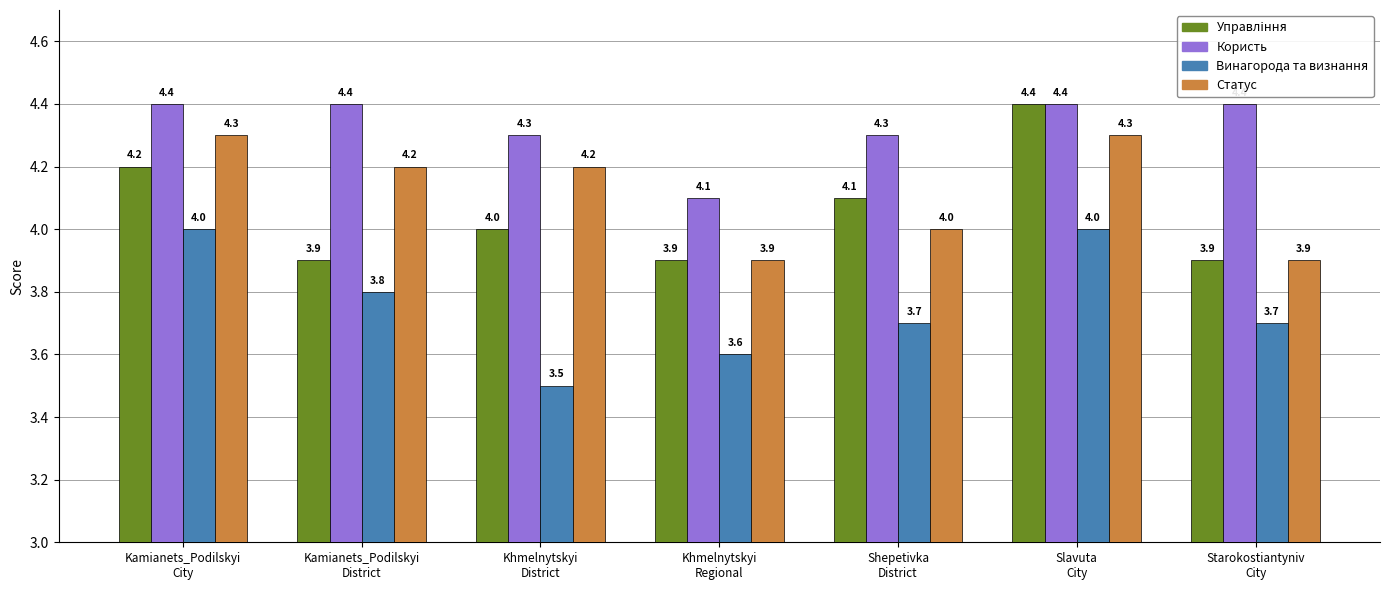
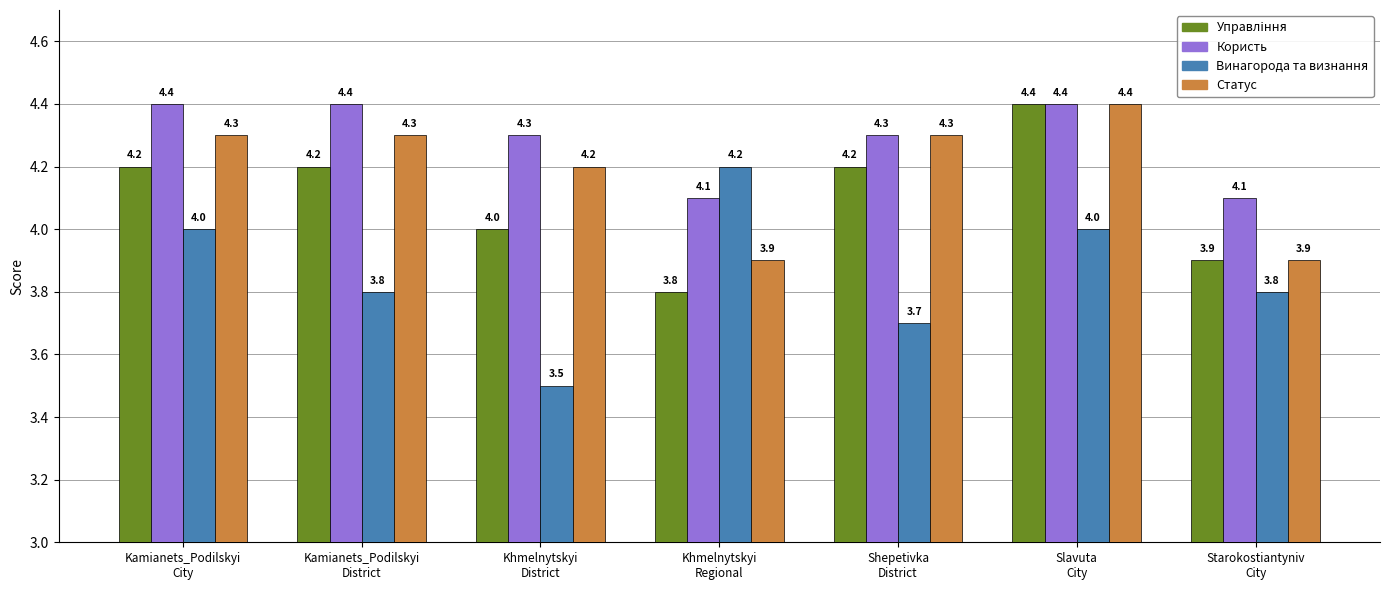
Управління, Kamianets_Podilskyi District: 3.9 -> 4.2
Статус, Kamianets_Podilskyi District: 4.2 -> 4.3
Управління, Khmelnytskyi Regional: 3.9 -> 3.8
Винагорода та визнання, Khmelnytskyi Regional: 3.6 -> 4.2
Управління, Shepetivka District: 4.1 -> 4.2
Статус, Shepetivka District: 4.0 -> 4.3
Статус, Slavuta City: 4.3 -> 4.4
Користь, Starokostiantyniv City: 4.4 -> 4.1
Винагорода та визнання, Starokostiantyniv City: 3.7 -> 3.8
